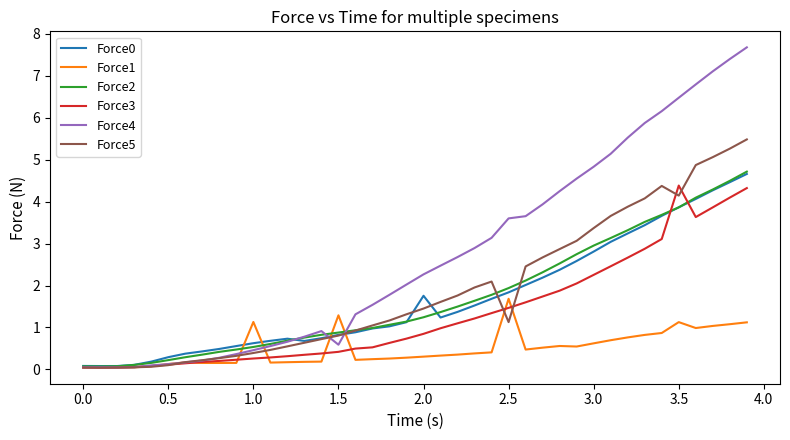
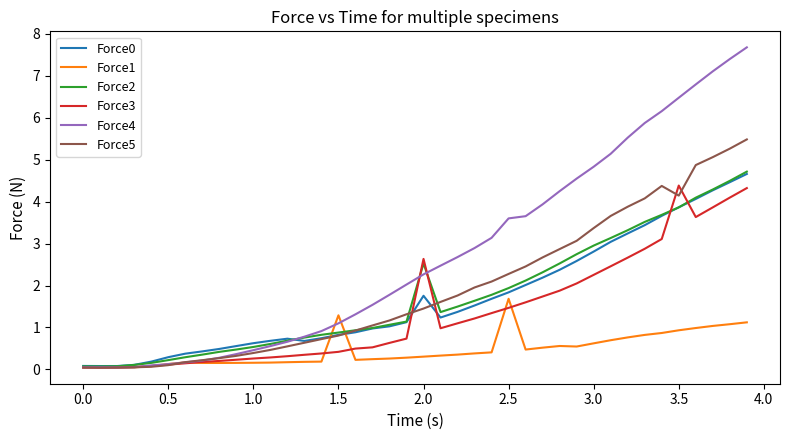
Force1, 1.0: 1.1 -> 0.2
Force4, 1.5: 0.6 -> 1.1
Force2, 2.0: 1.2 -> 2.5
Force3, 2.0: 0.8 -> 2.6
Force5, 2.5: 1.1 -> 2.3
Force1, 3.5: 1.1 -> 0.9
